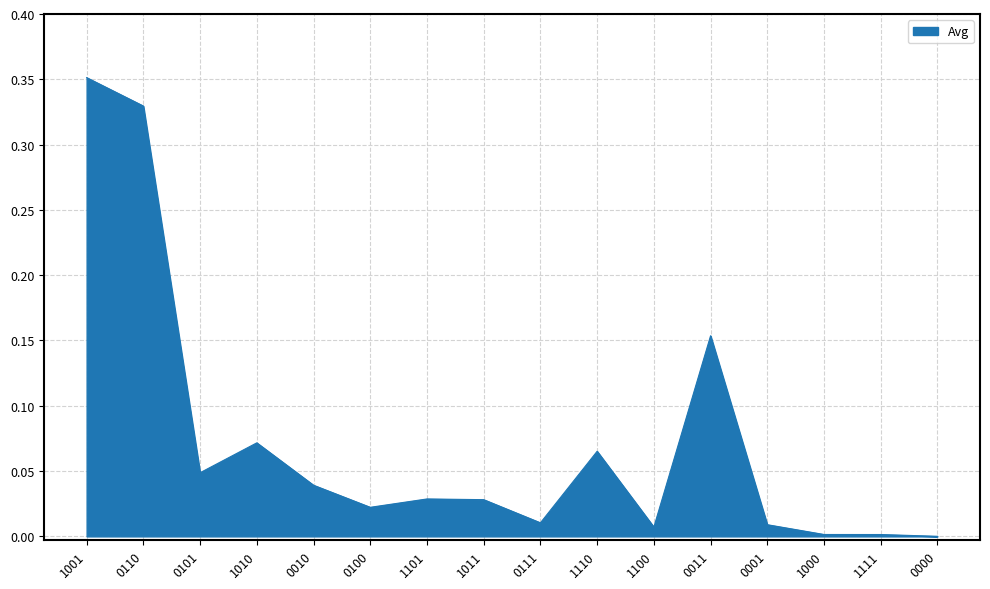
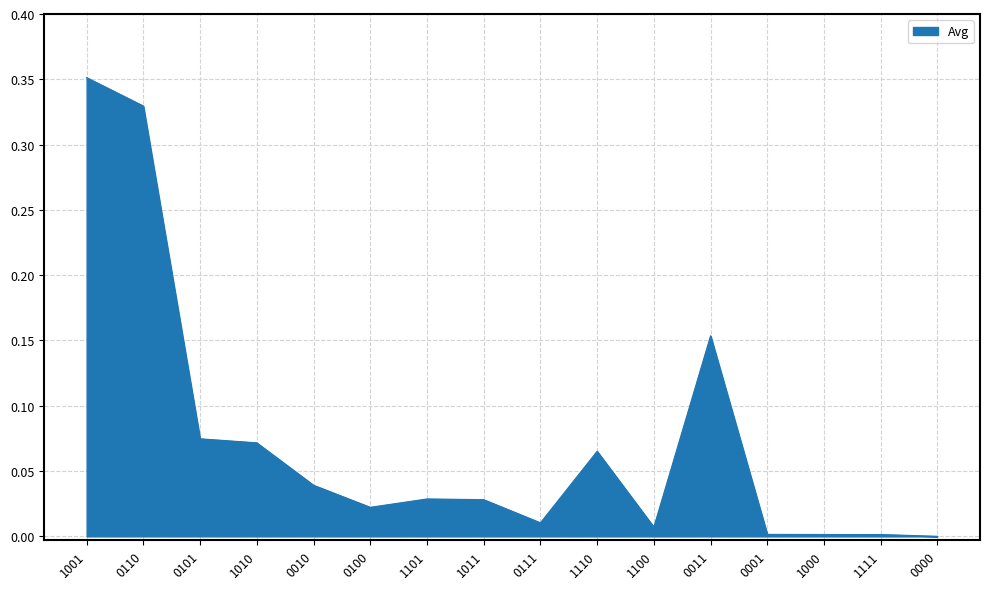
0101: 0.049 -> 0.075
0001: 0.009 -> 0.002
